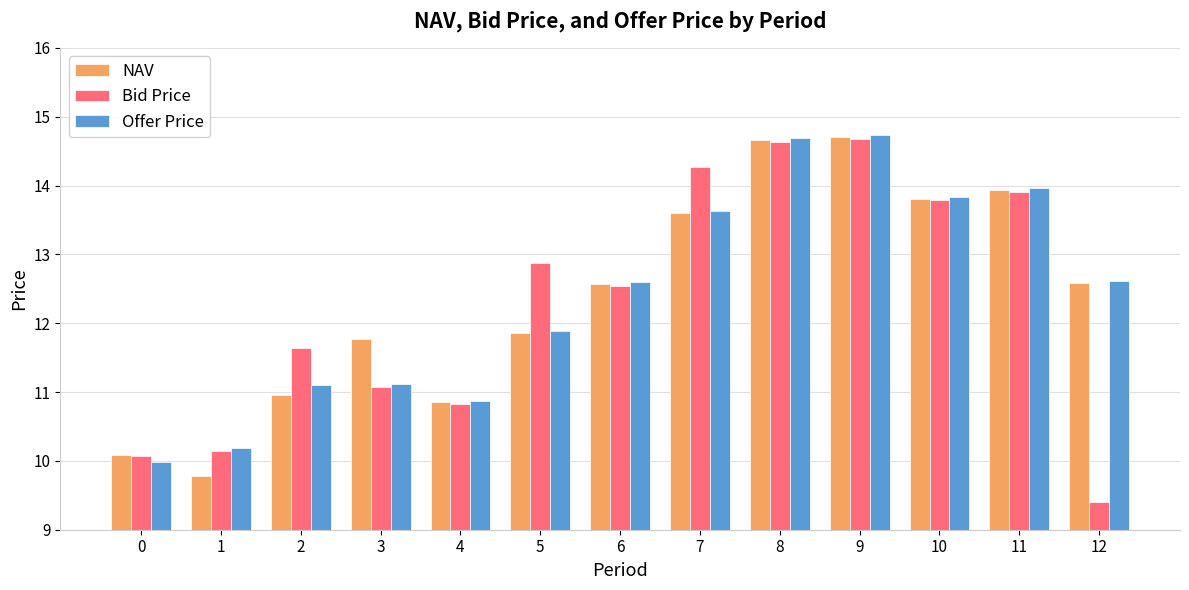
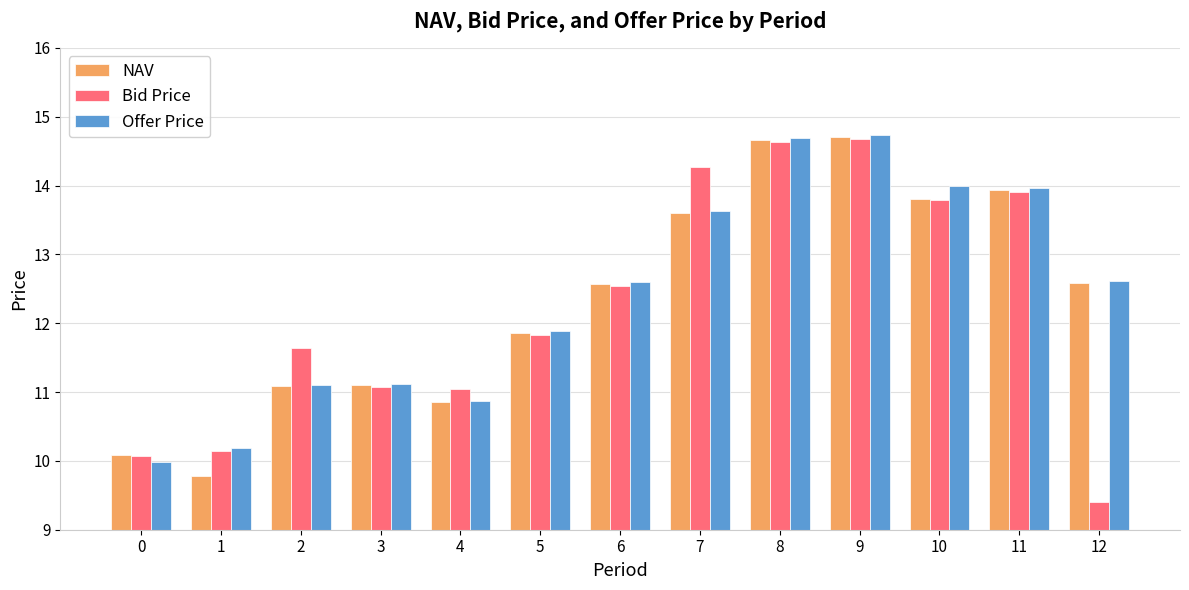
NAV, 2: 11.0 -> 11.1
NAV, 3: 11.8 -> 11.1
Bid Price, 4: 10.8 -> 11.0
Bid Price, 5: 12.9 -> 11.8
Offer Price, 10: 13.8 -> 14.0
